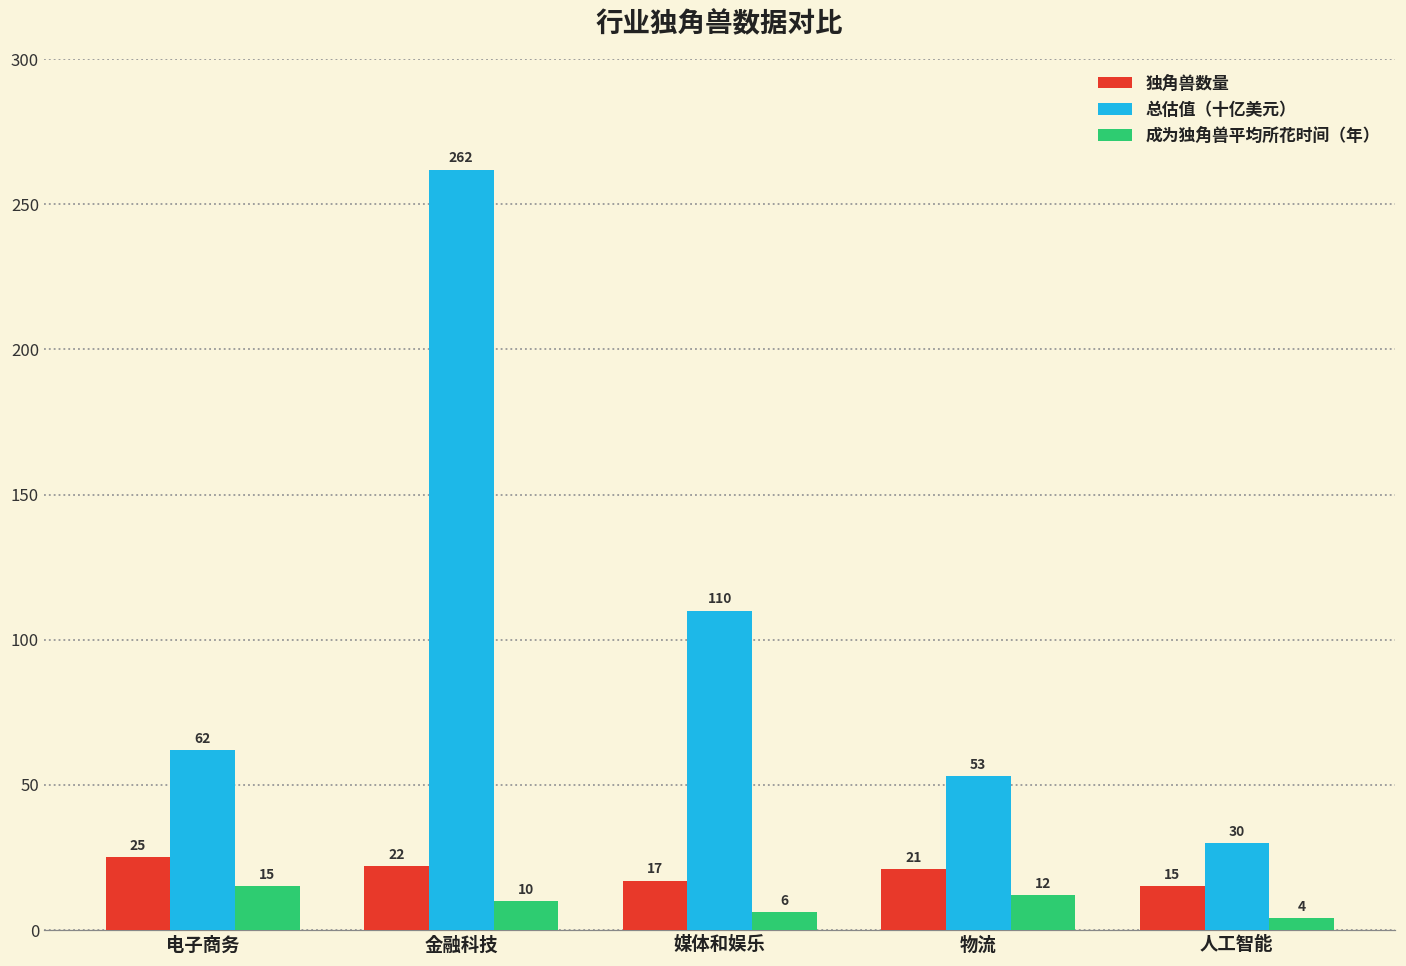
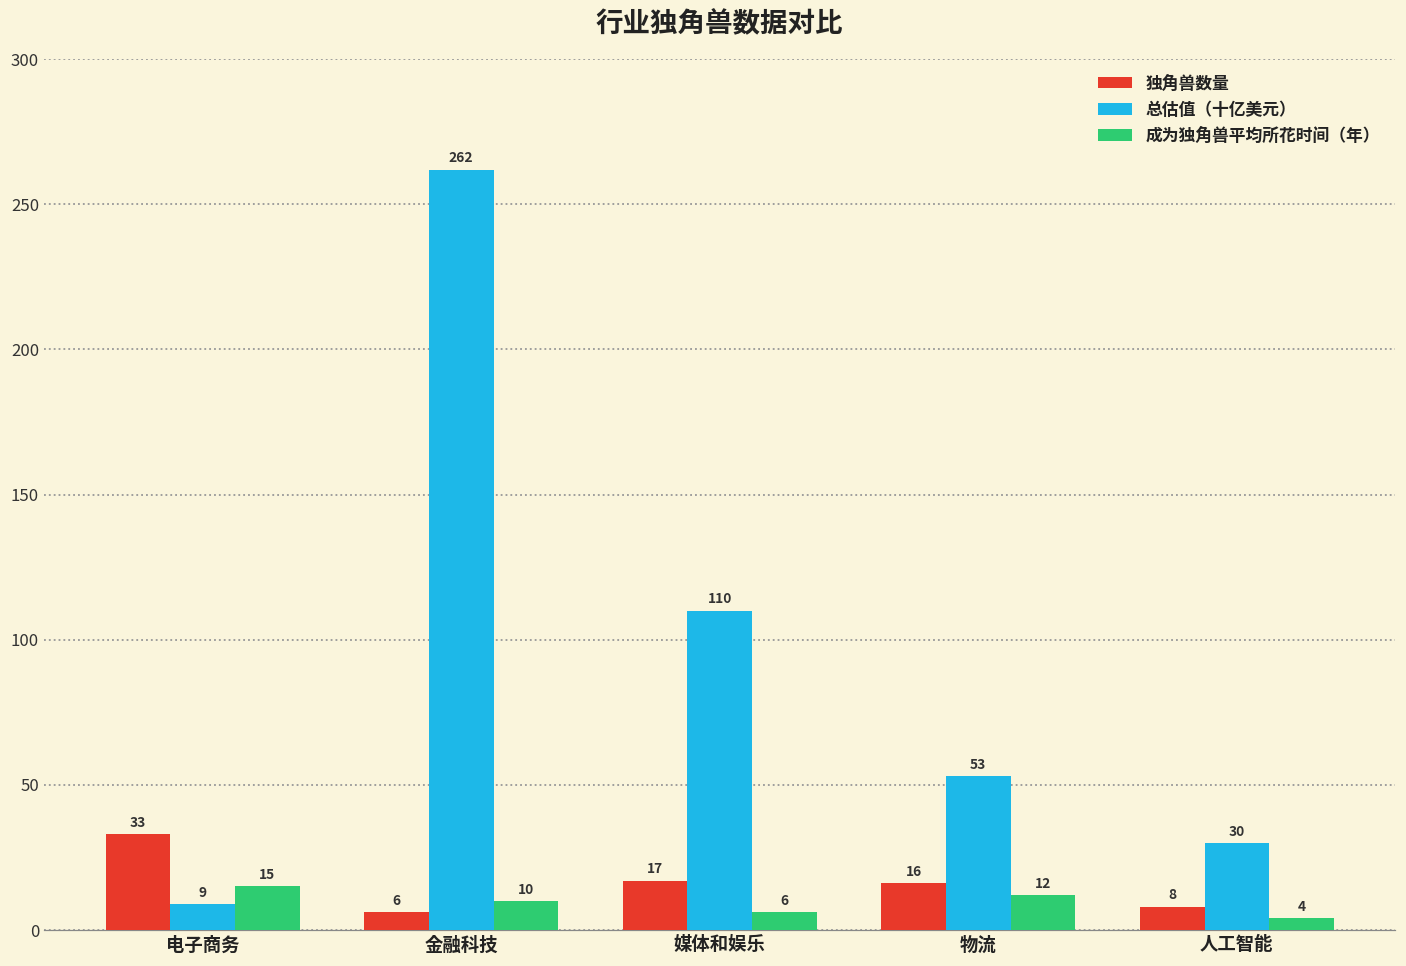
独角兽数量, 电子商务: 25 -> 33
总估值（十亿美元）, 电子商务: 62 -> 9
独角兽数量, 金融科技: 22 -> 6
独角兽数量, 物流: 21 -> 16
独角兽数量, 人工智能: 15 -> 8
